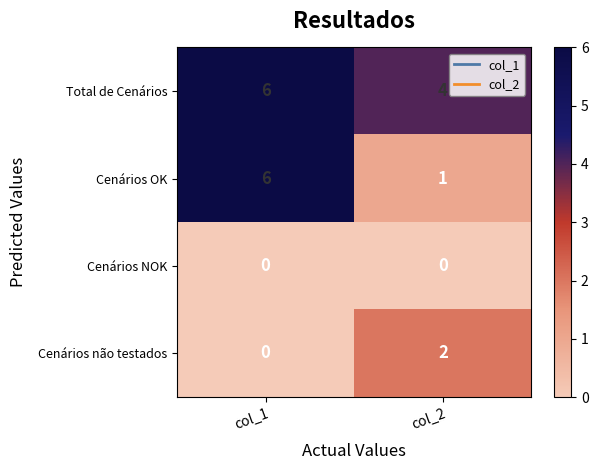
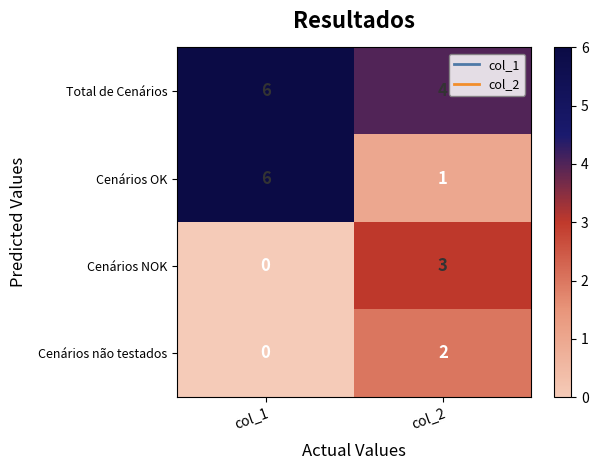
Cenários NOK, col_2: 0 -> 3
